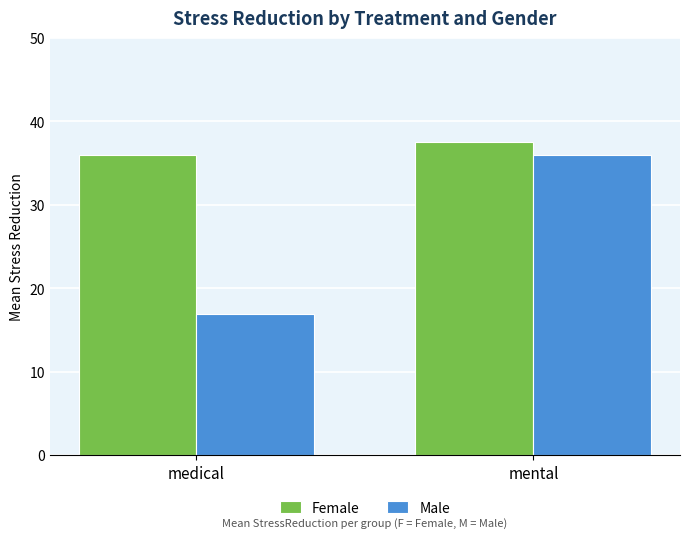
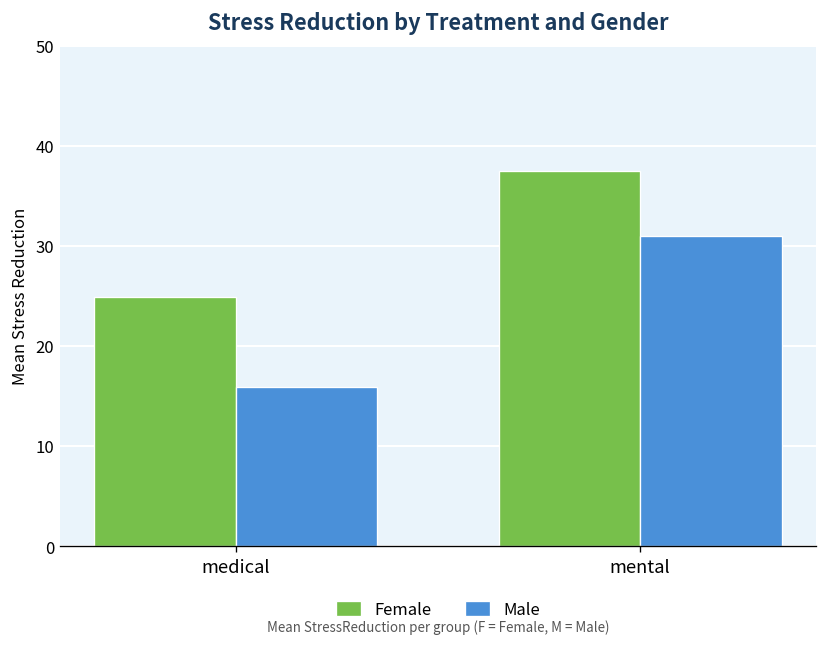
Female, medical: 36 -> 25
Male, medical: 17 -> 16
Male, mental: 36 -> 31
